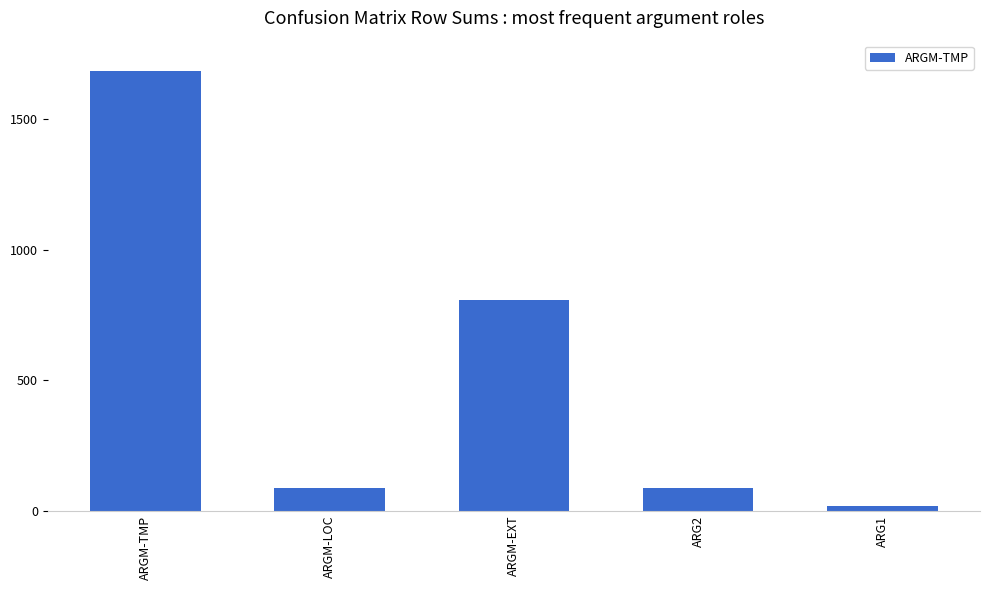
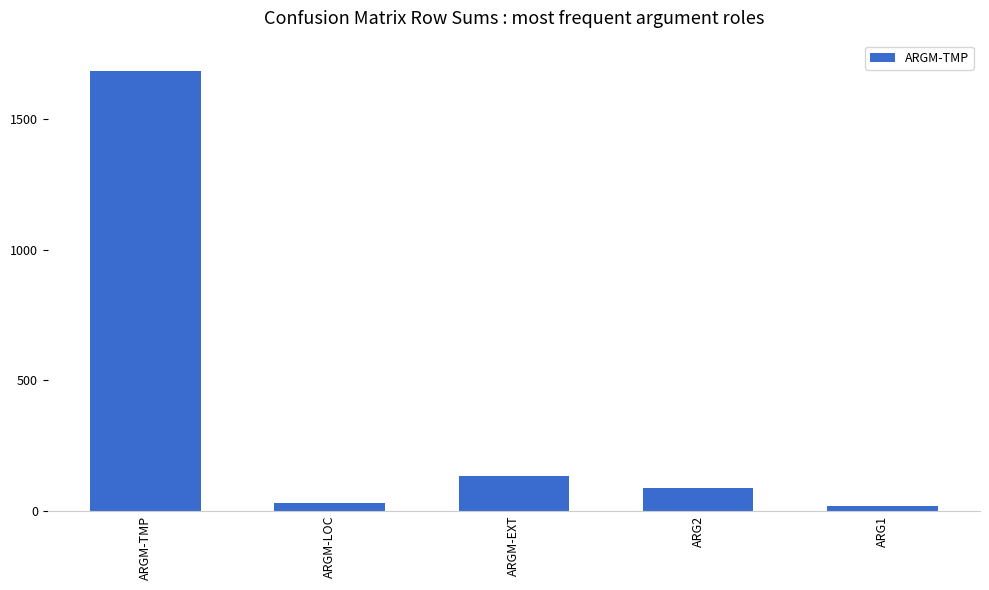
ARGM-LOC: 90 -> 30
ARGM-EXT: 810 -> 130
